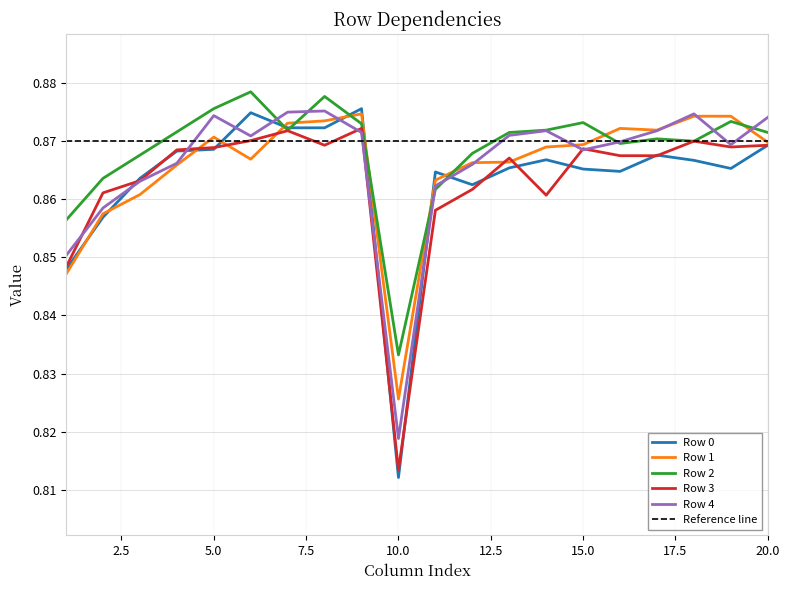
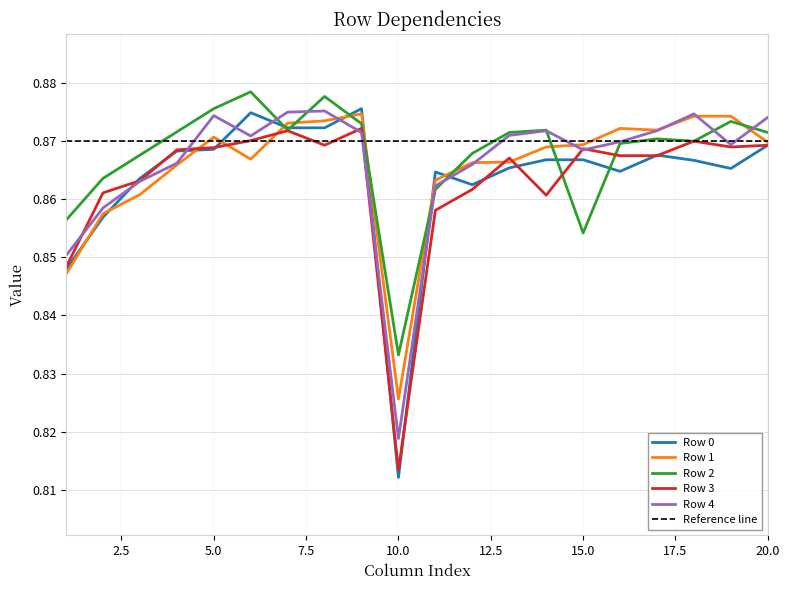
Row 0, 15.0: 0.865 -> 0.867
Row 2, 15.0: 0.873 -> 0.854
